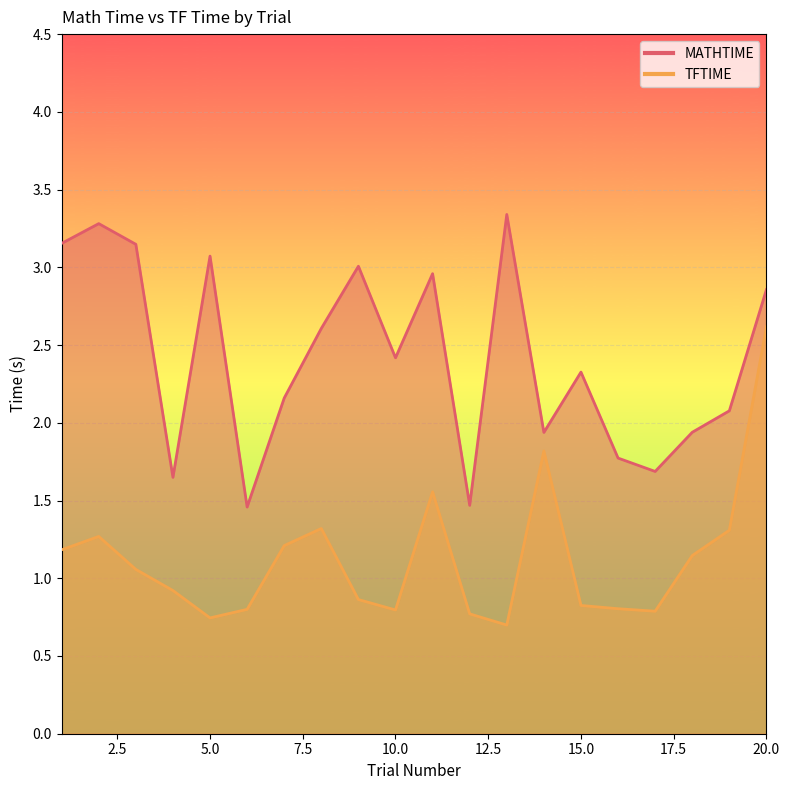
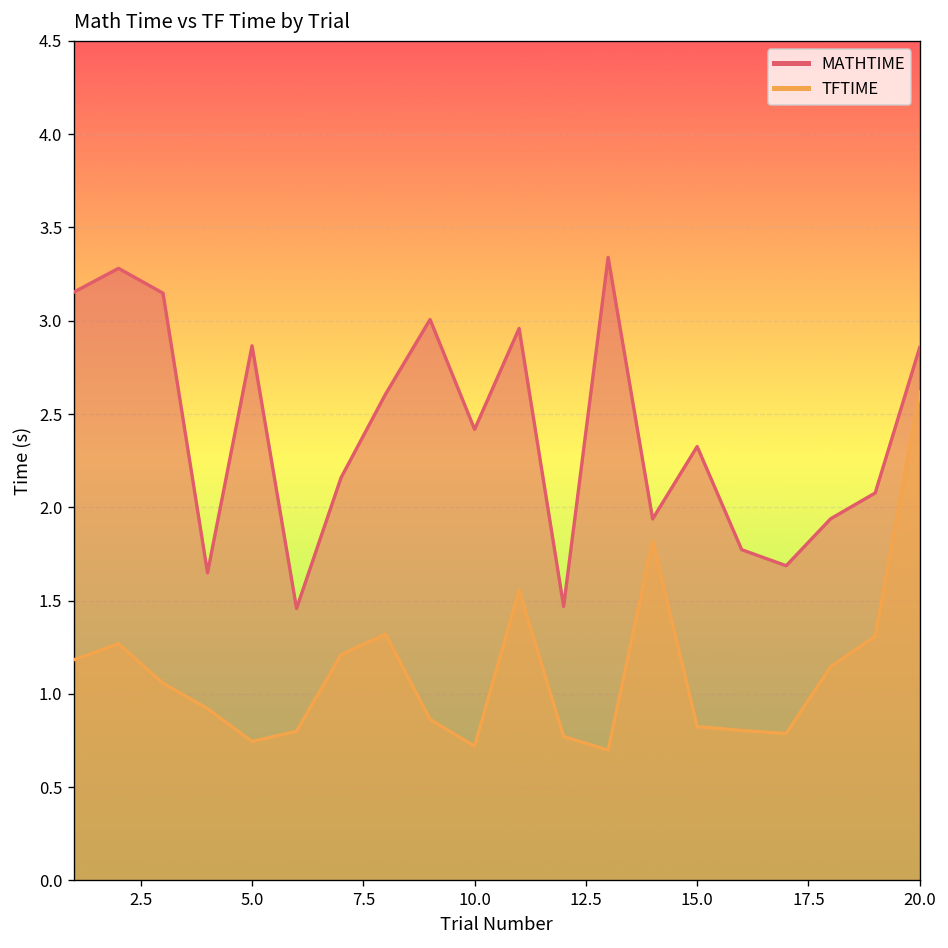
MATHTIME, 5.0: 3.07 -> 2.87
TFTIME, 10.0: 0.80 -> 0.72
